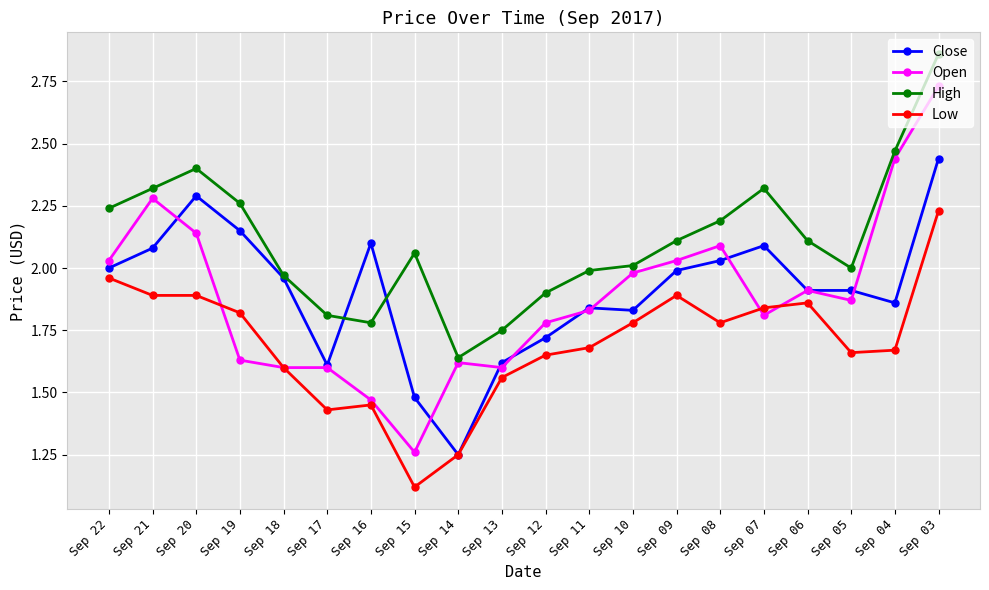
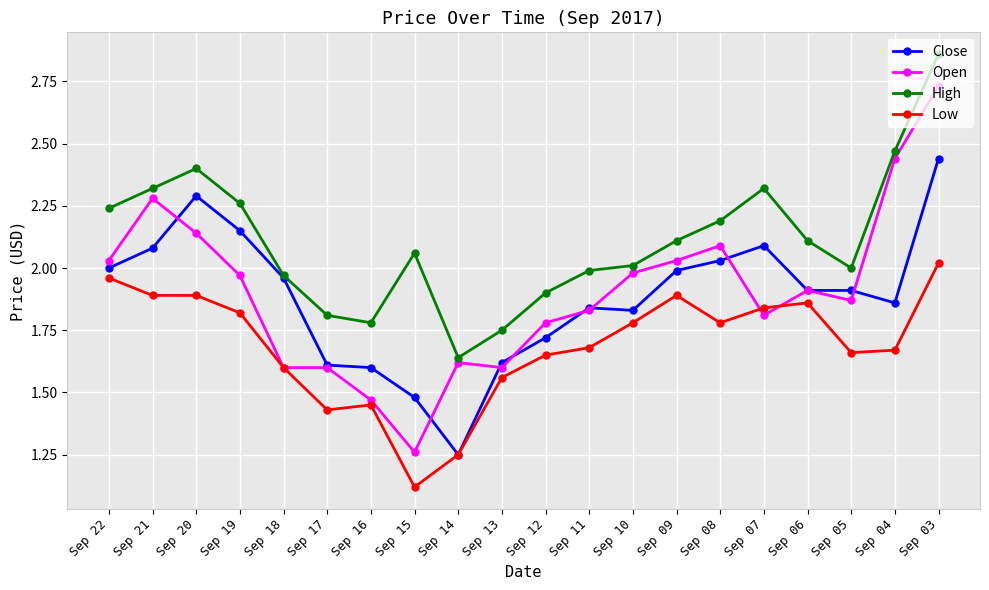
Open, Sep 19: 1.63 -> 1.97
Close, Sep 16: 2.1 -> 1.6
Low, Sep 03: 2.23 -> 2.02
